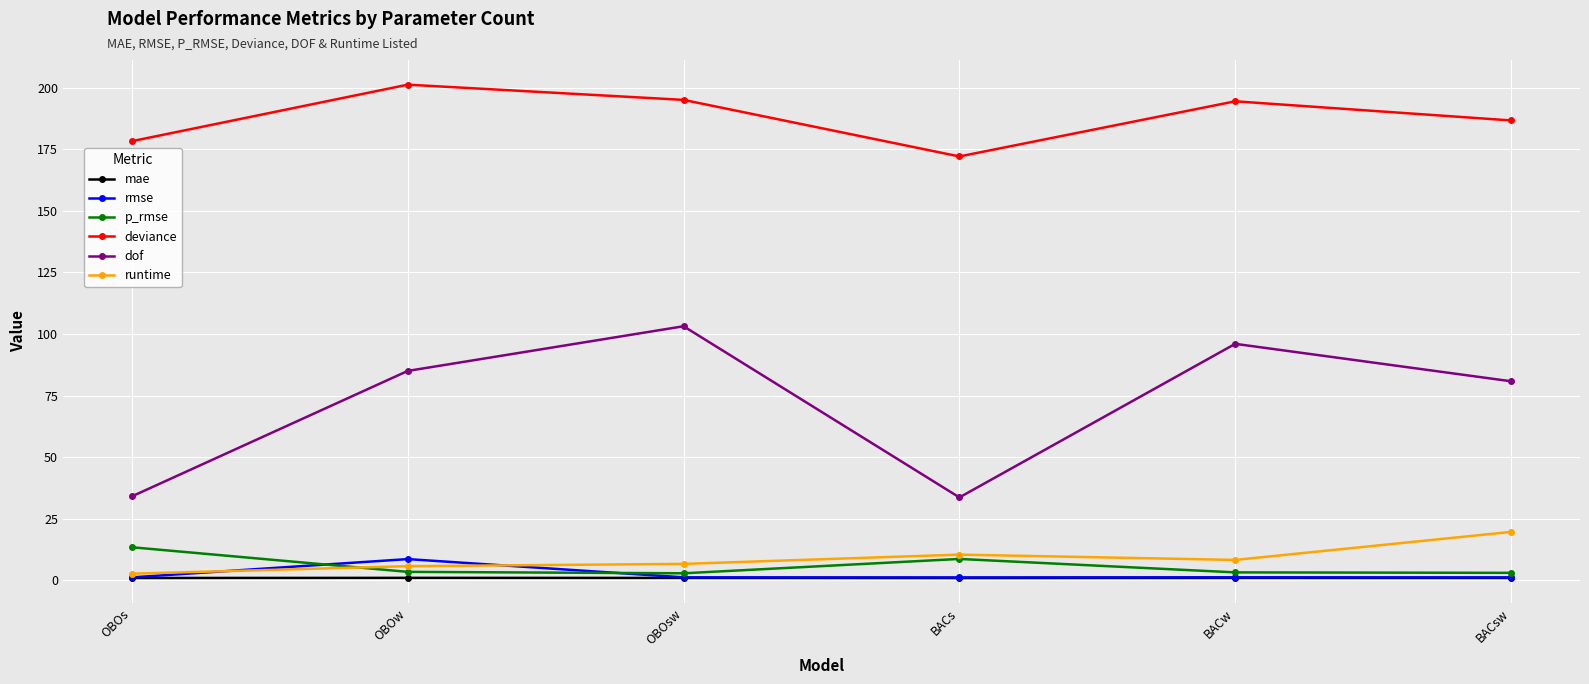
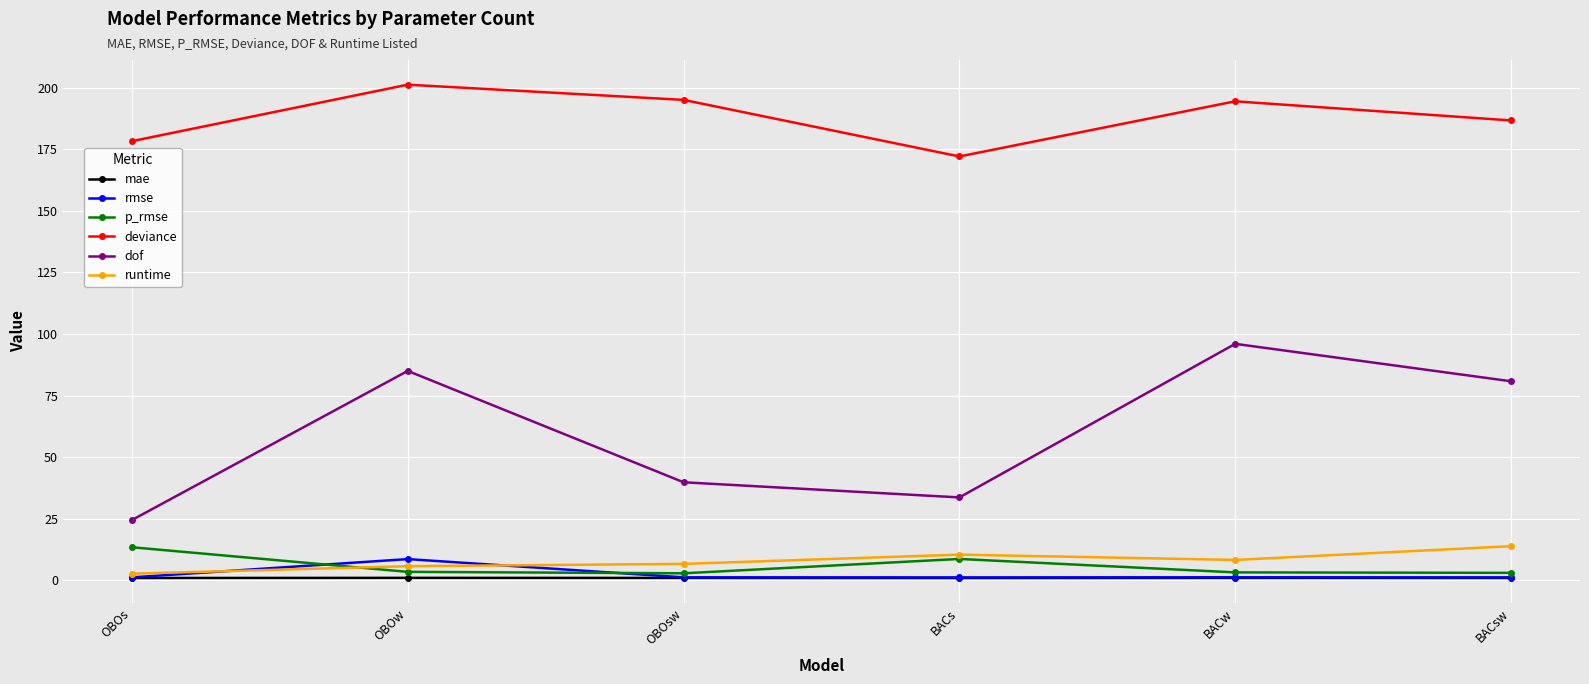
dof, OBOs: 34 -> 24
dof, OBOsw: 103 -> 40
runtime, BACsw: 20 -> 14
